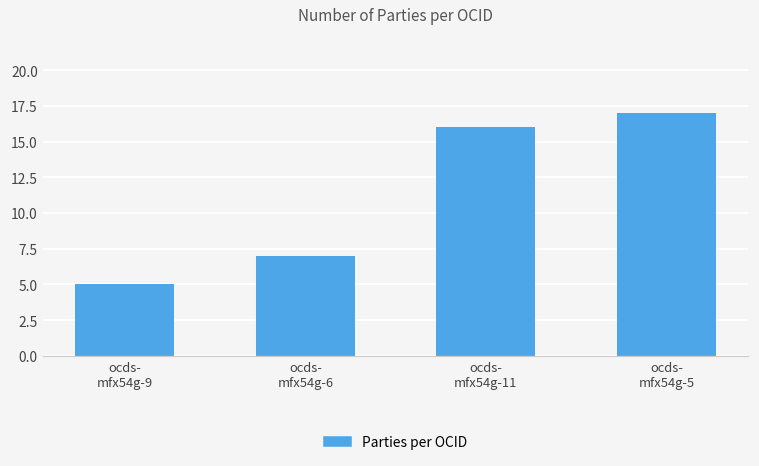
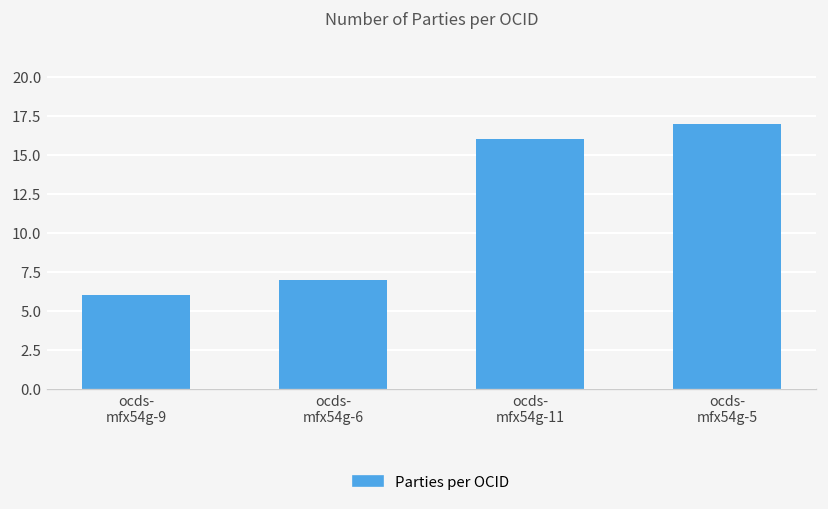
ocds- mfx54g-9: 5 -> 6
